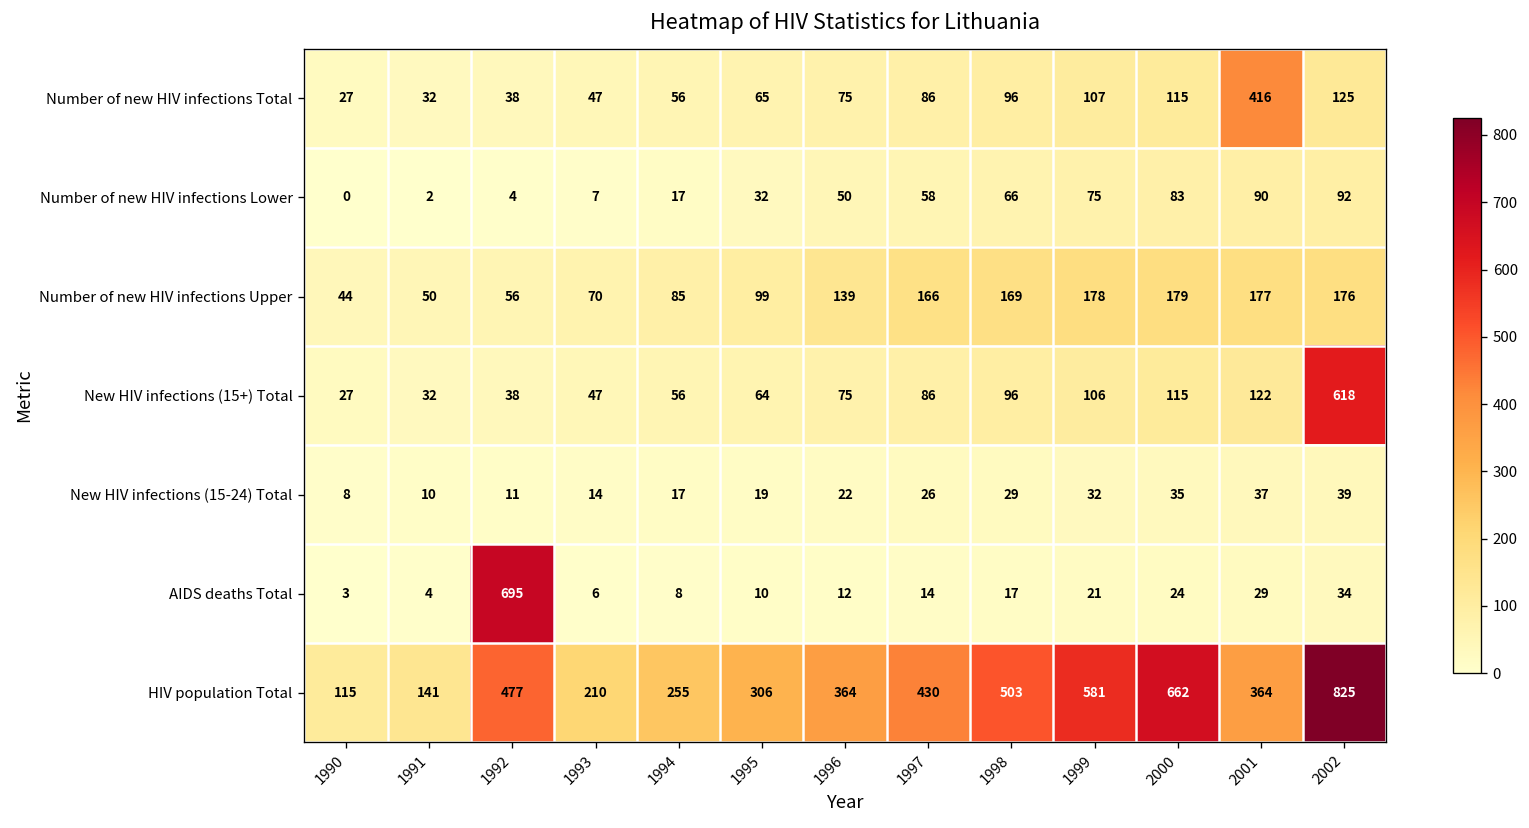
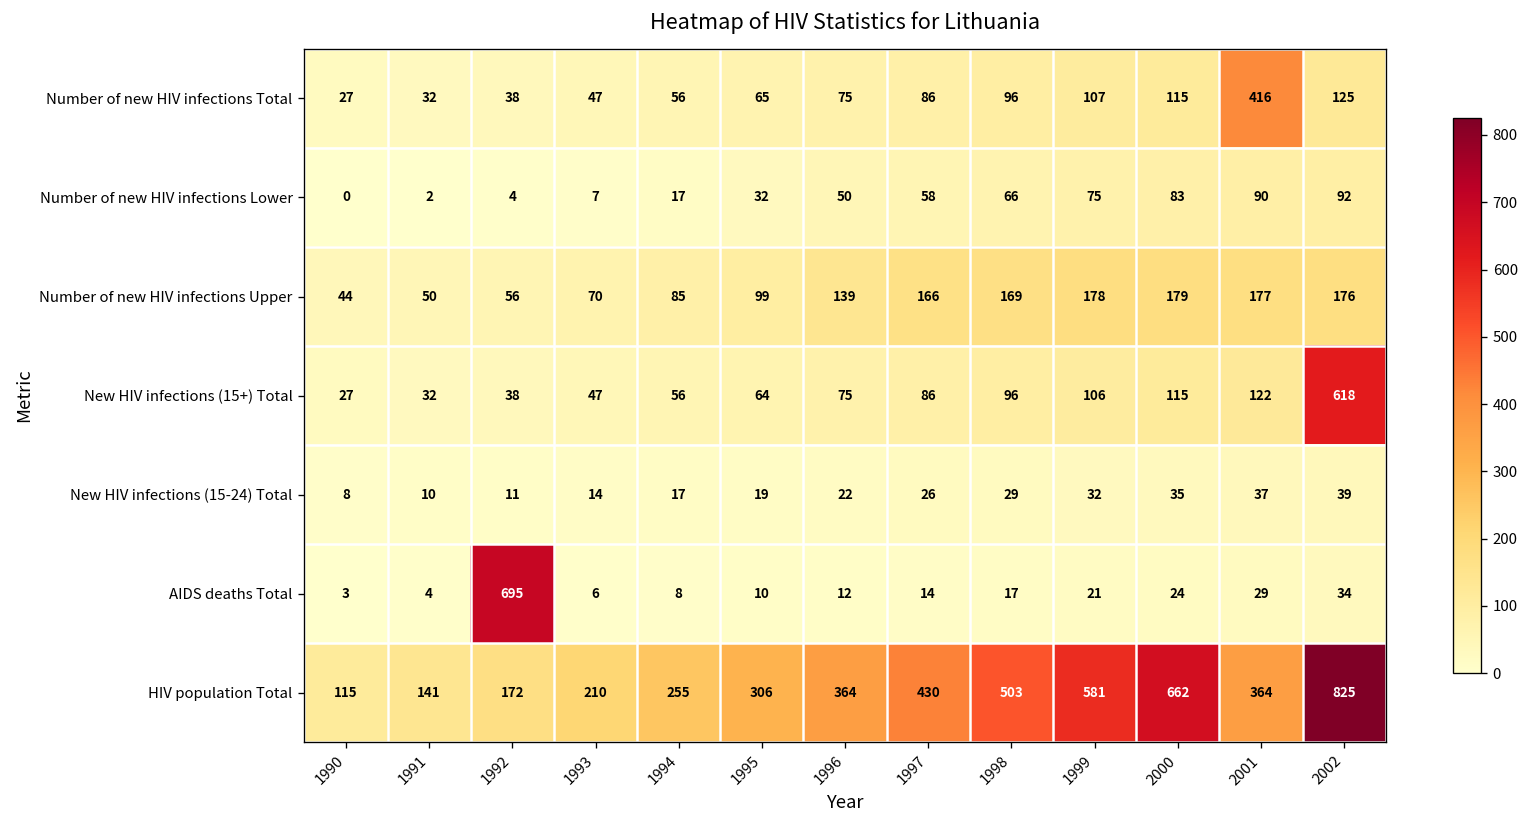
HIV population Total, 1992: 477 -> 172
